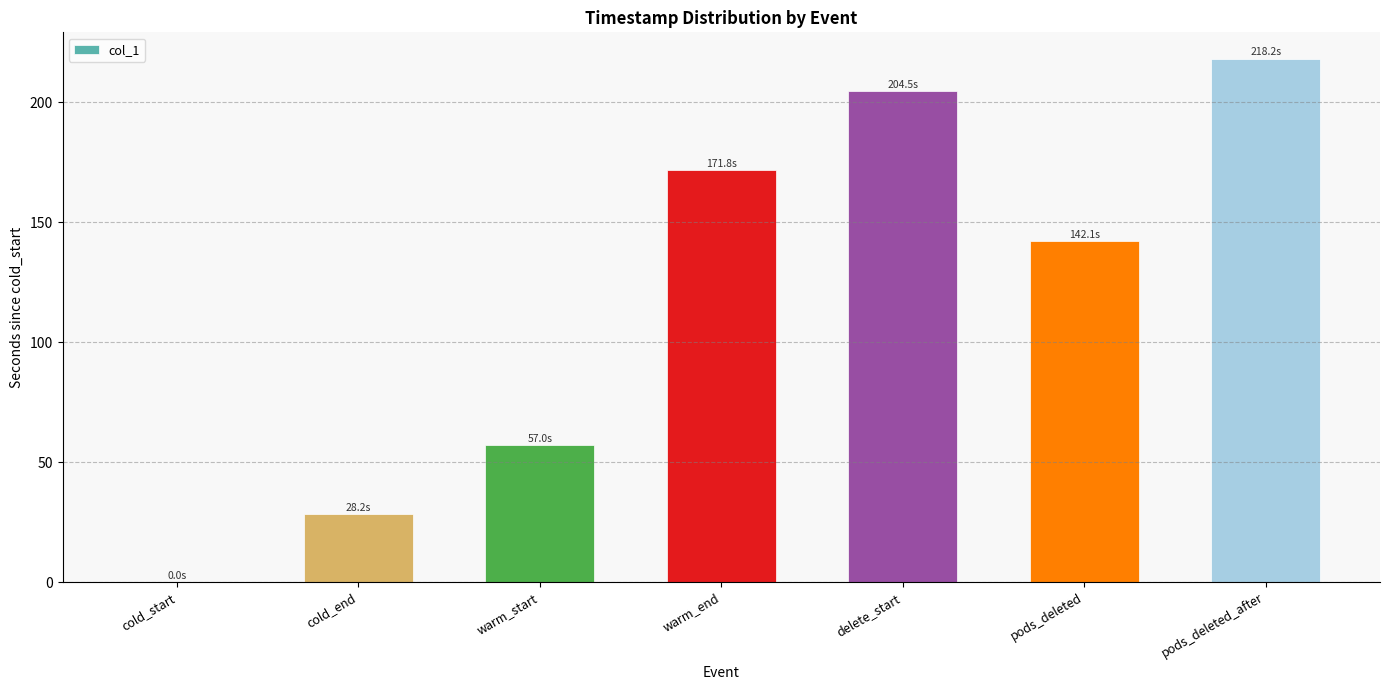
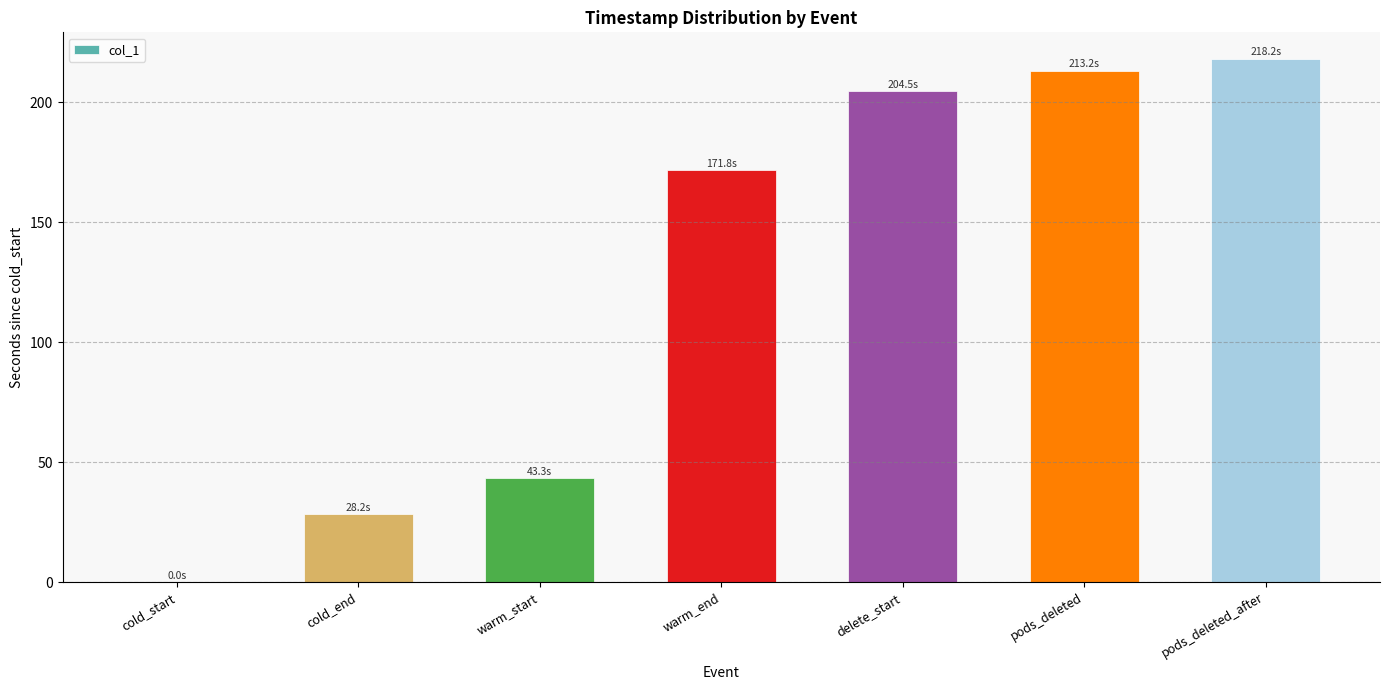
warm_start: 57.0s -> 43.3s
pods_deleted: 142.1s -> 213.2s
